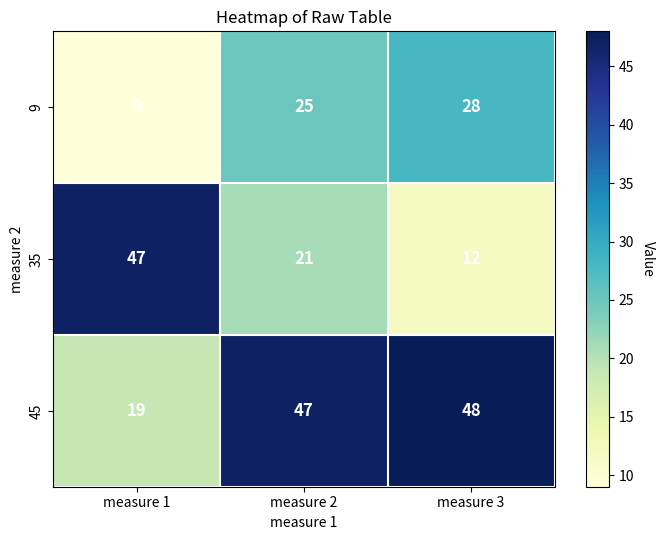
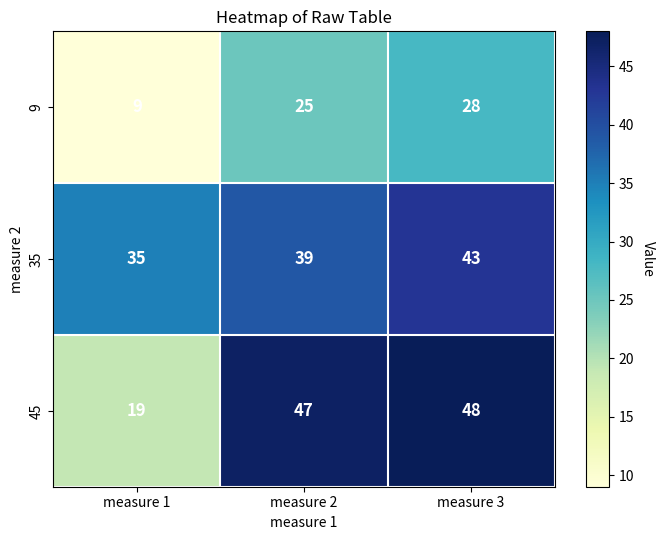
35, measure 1: 47 -> 35
35, measure 2: 21 -> 39
35, measure 3: 12 -> 43
